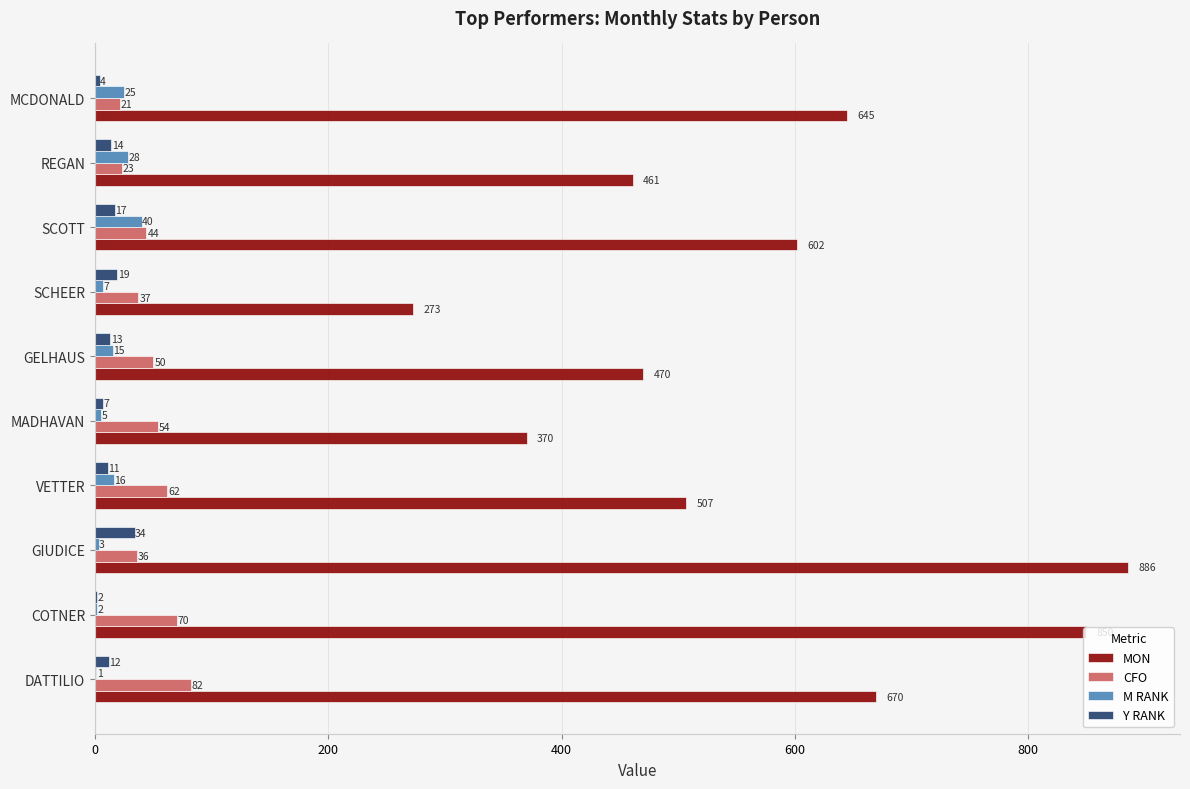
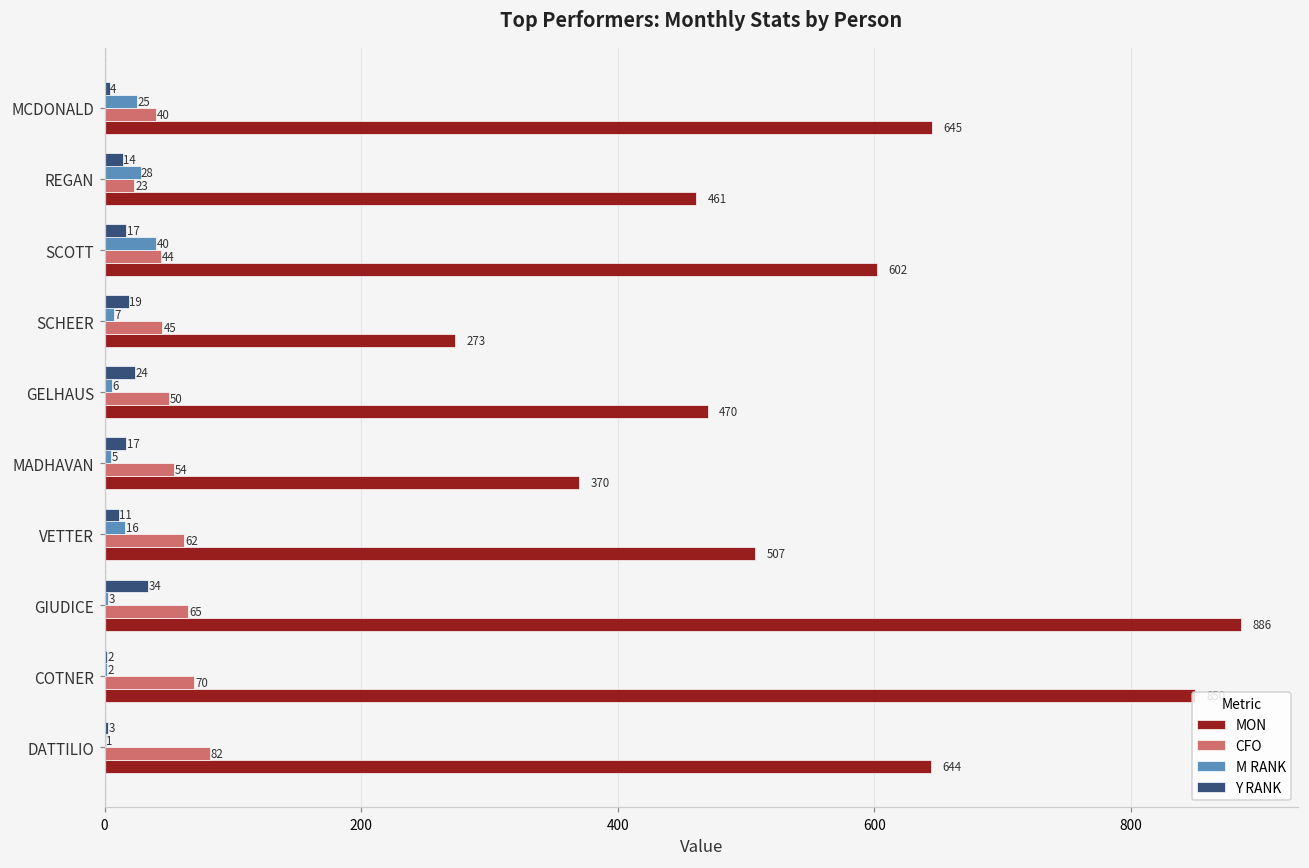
CFO, MCDONALD: 21 -> 40
CFO, SCHEER: 37 -> 45
Y RANK, GELHAUS: 13 -> 24
M RANK, GELHAUS: 15 -> 6
Y RANK, MADHAVAN: 7 -> 17
CFO, GIUDICE: 36 -> 65
Y RANK, DATTILIO: 12 -> 3
MON, DATTILIO: 670 -> 644
